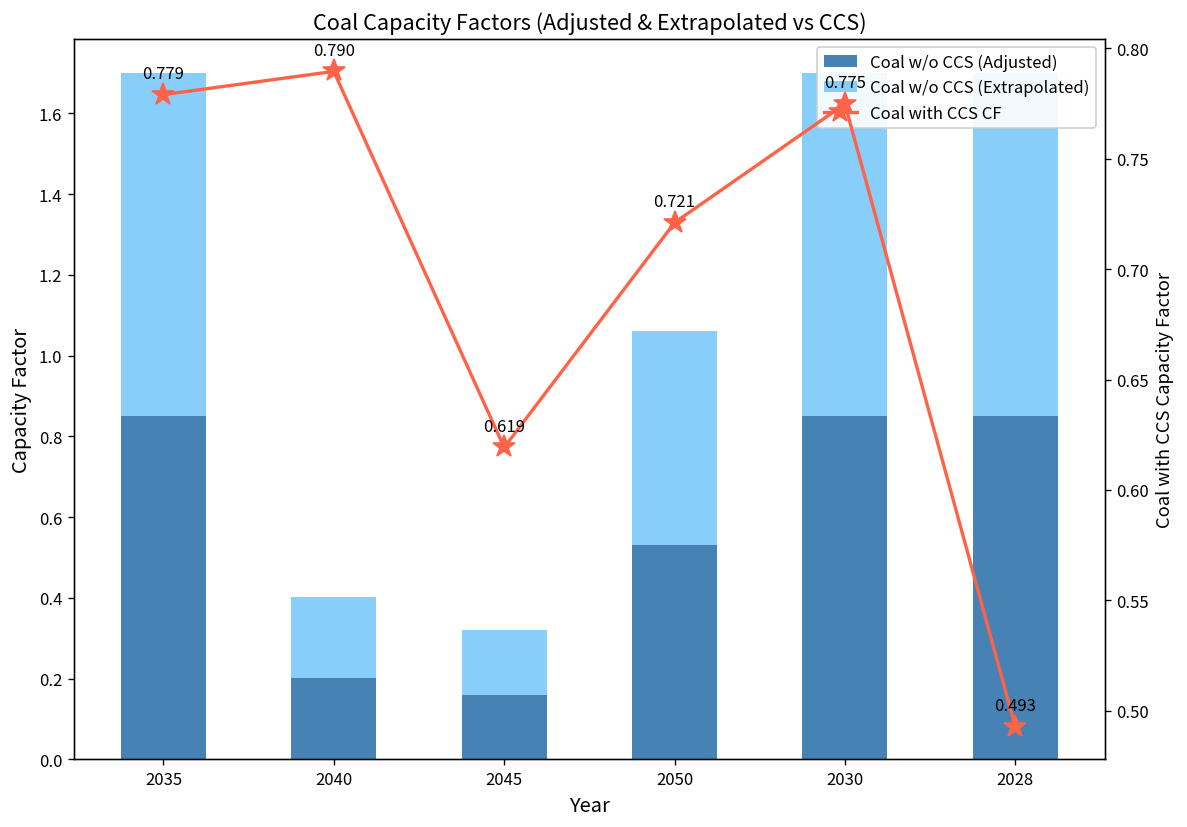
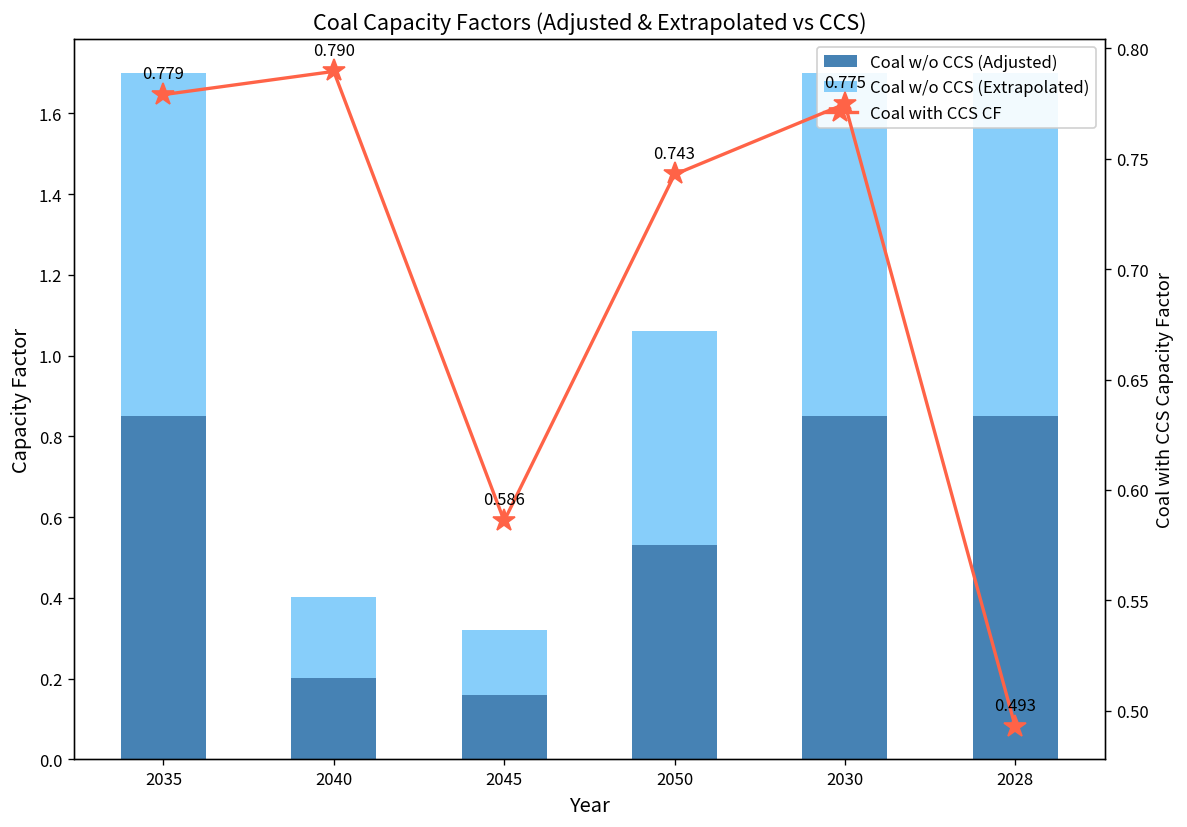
Coal with CCS CF, 2045: 0.619 -> 0.586
Coal with CCS CF, 2050: 0.721 -> 0.743
